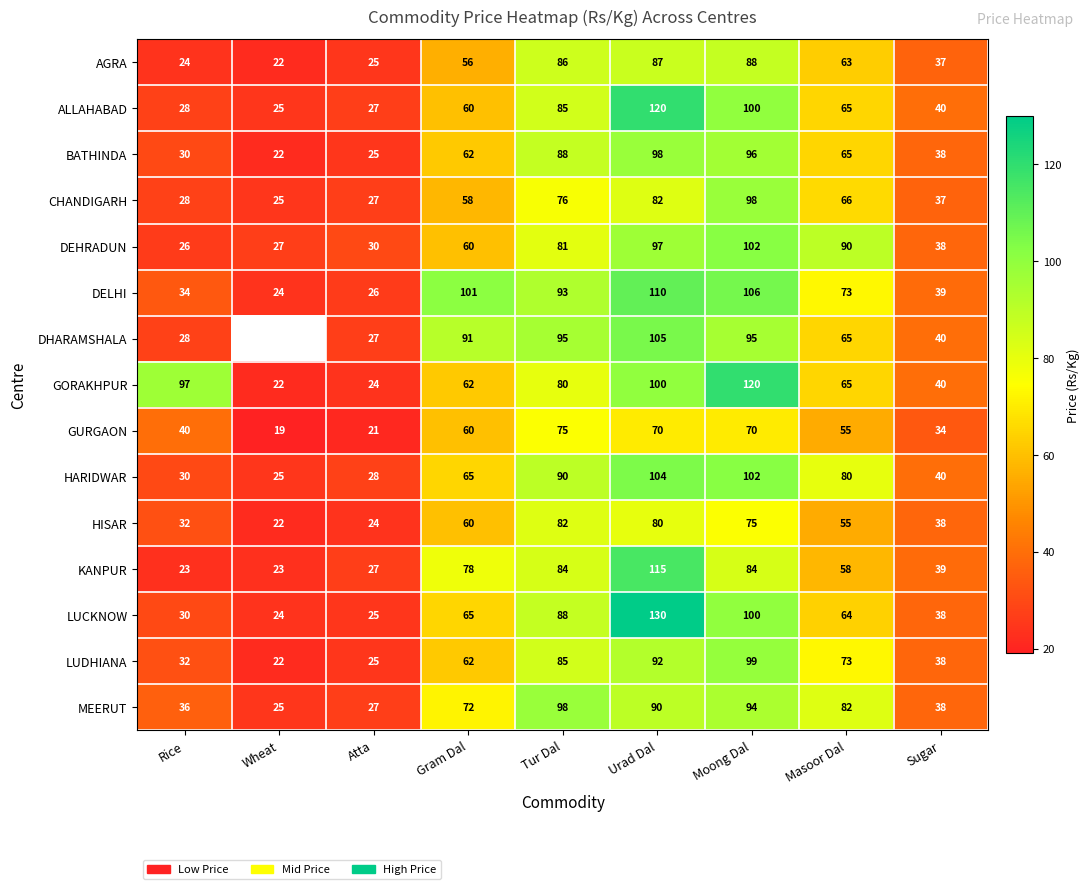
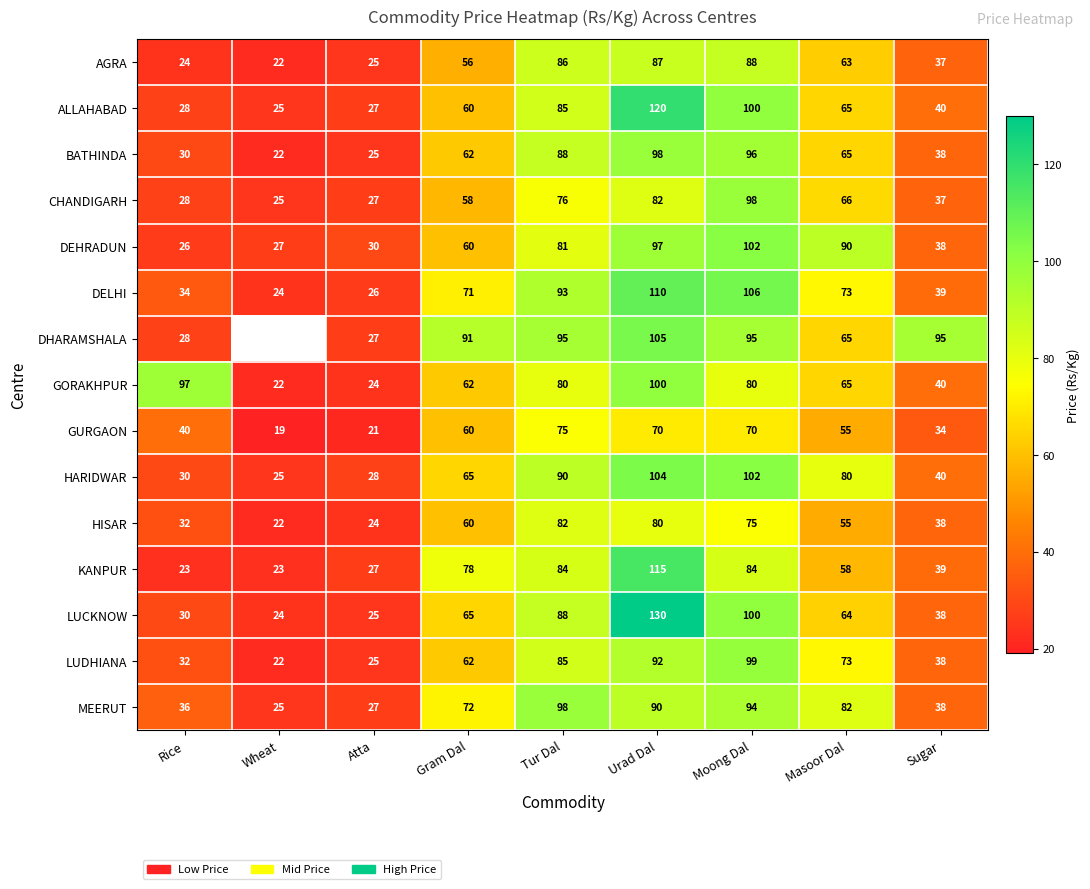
DELHI, Gram Dal: 101 -> 71
DHARAMSHALA, Sugar: 40 -> 95
GORAKHPUR, Moong Dal: 120 -> 80
